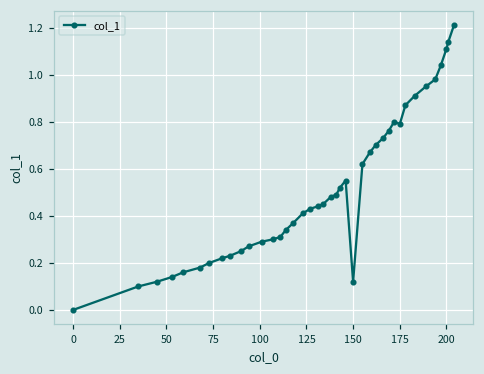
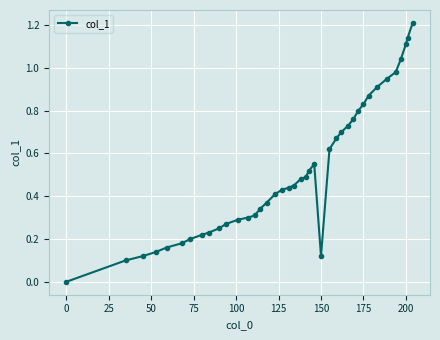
175: 0.79 -> 0.83
